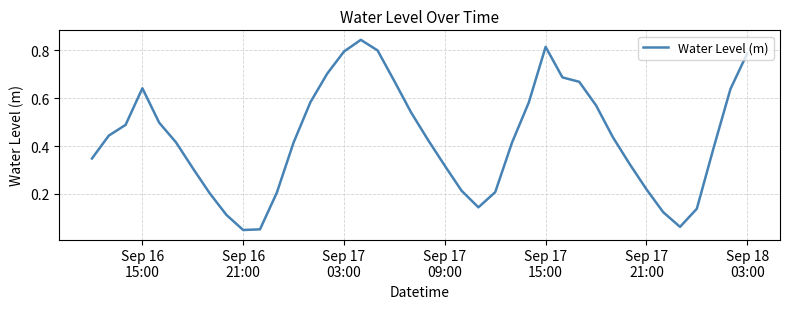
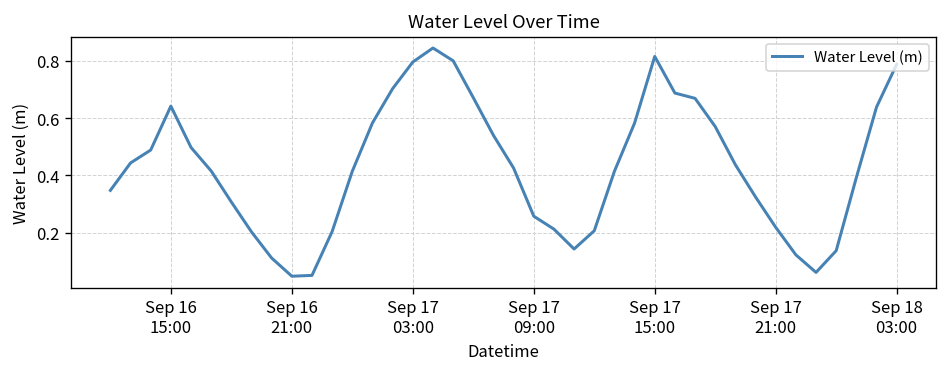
Sep 17 09:00: 0.32 -> 0.26
